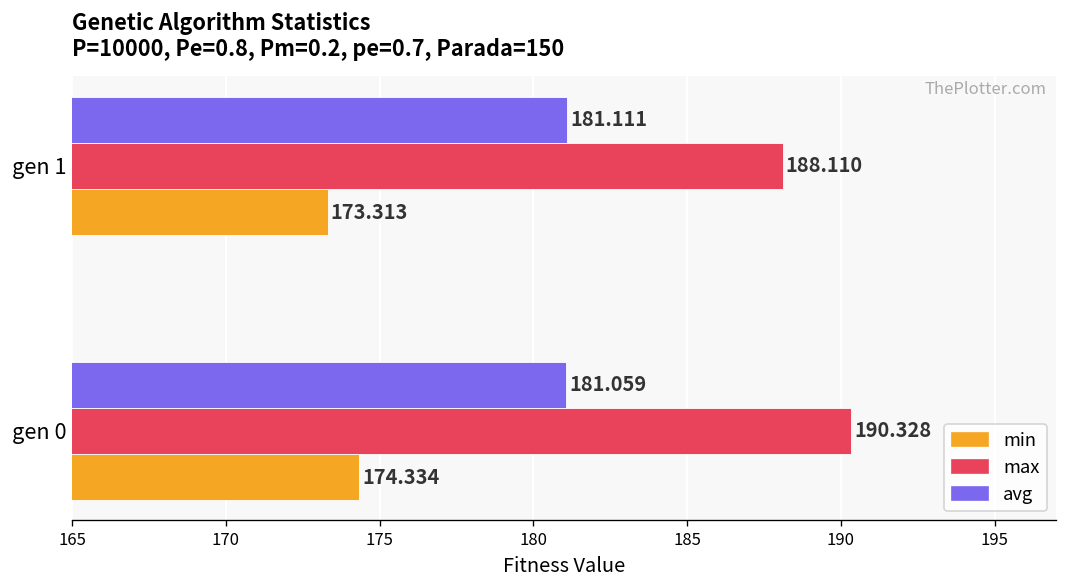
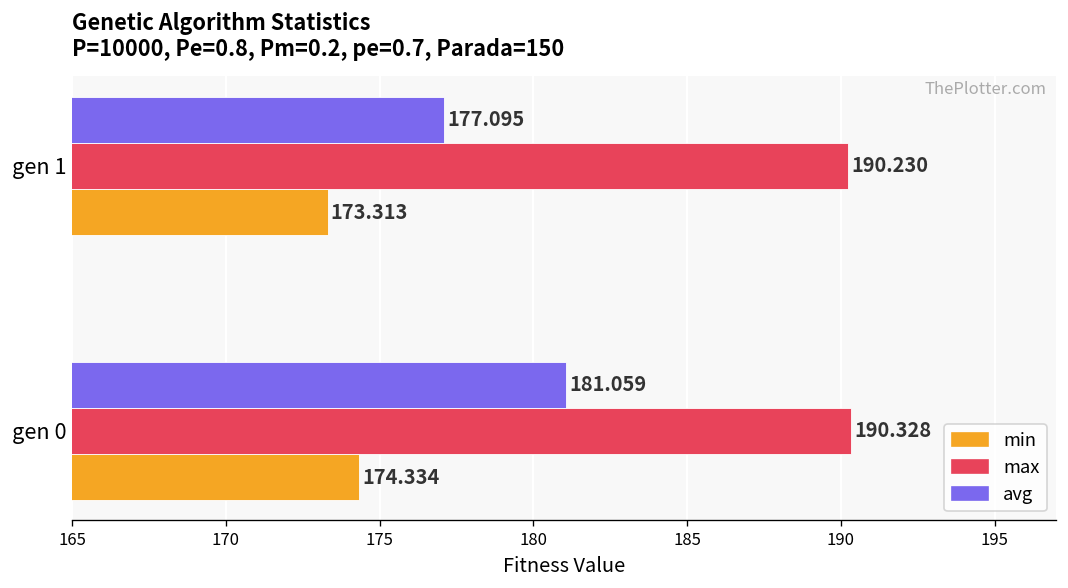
avg, gen 1: 181.111 -> 177.095
max, gen 1: 188.110 -> 190.230
